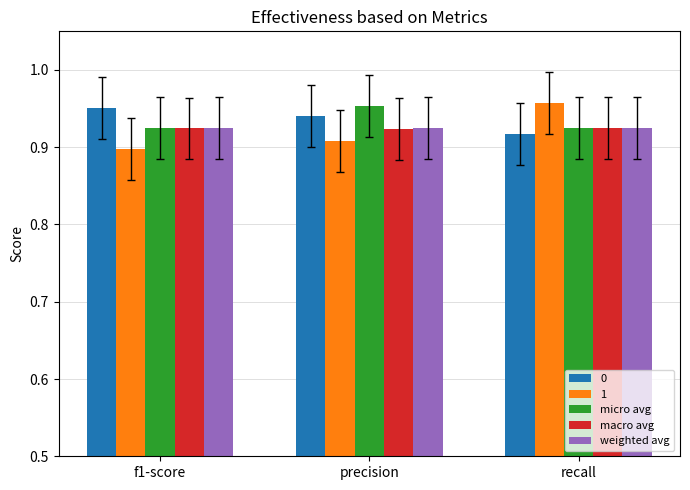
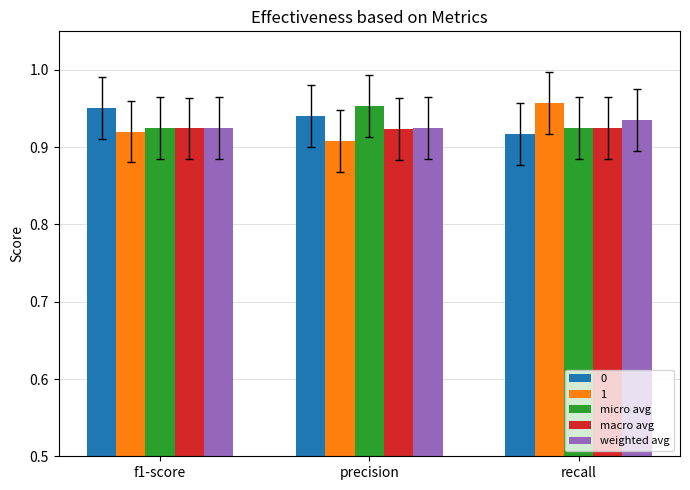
1, f1-score: 0.90 -> 0.92
weighted avg, recall: 0.92 -> 0.94
